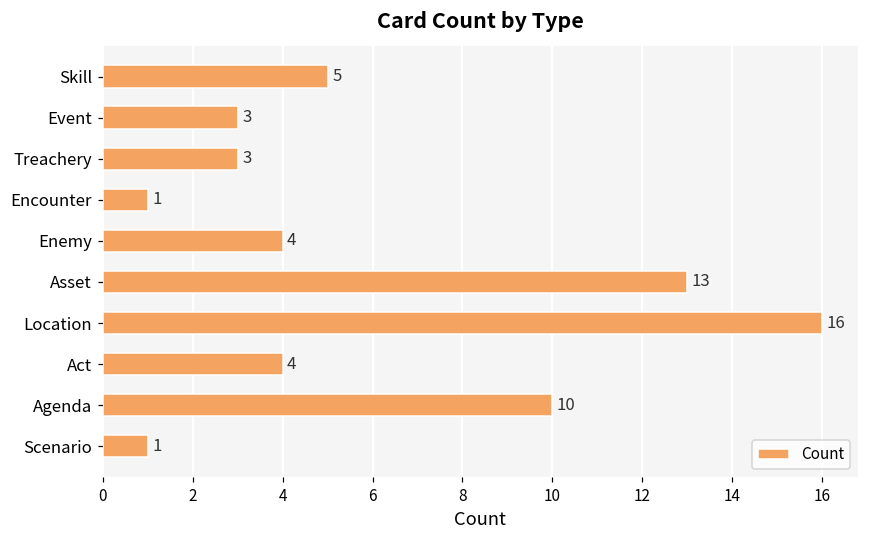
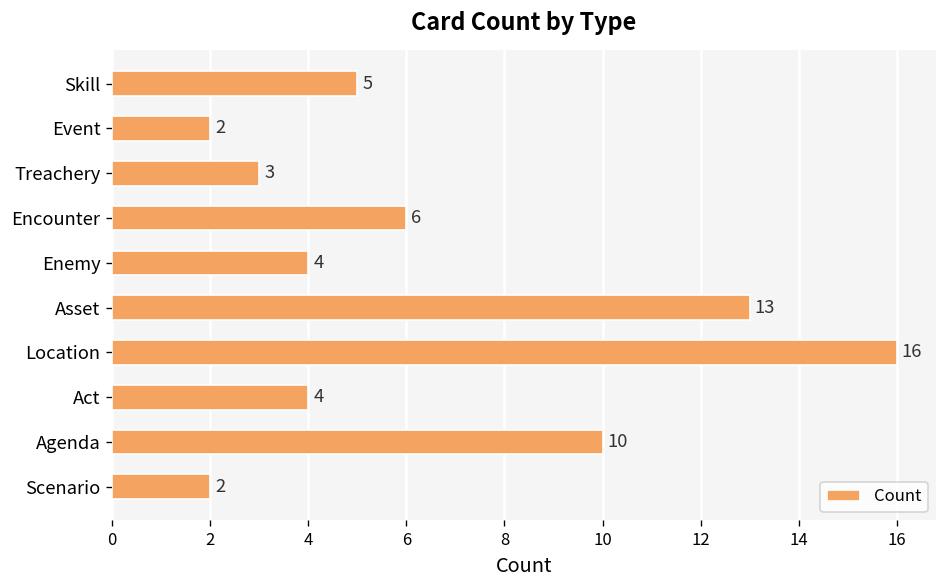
Event: 3 -> 2
Encounter: 1 -> 6
Scenario: 1 -> 2
